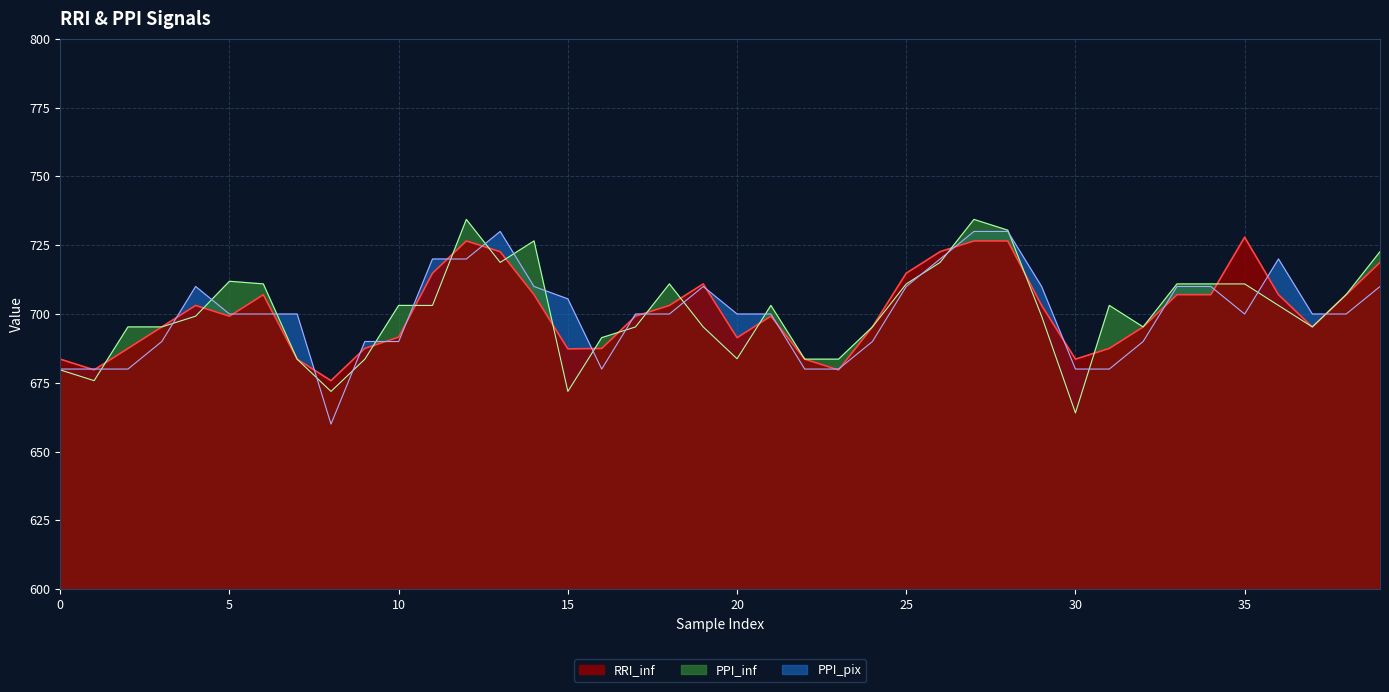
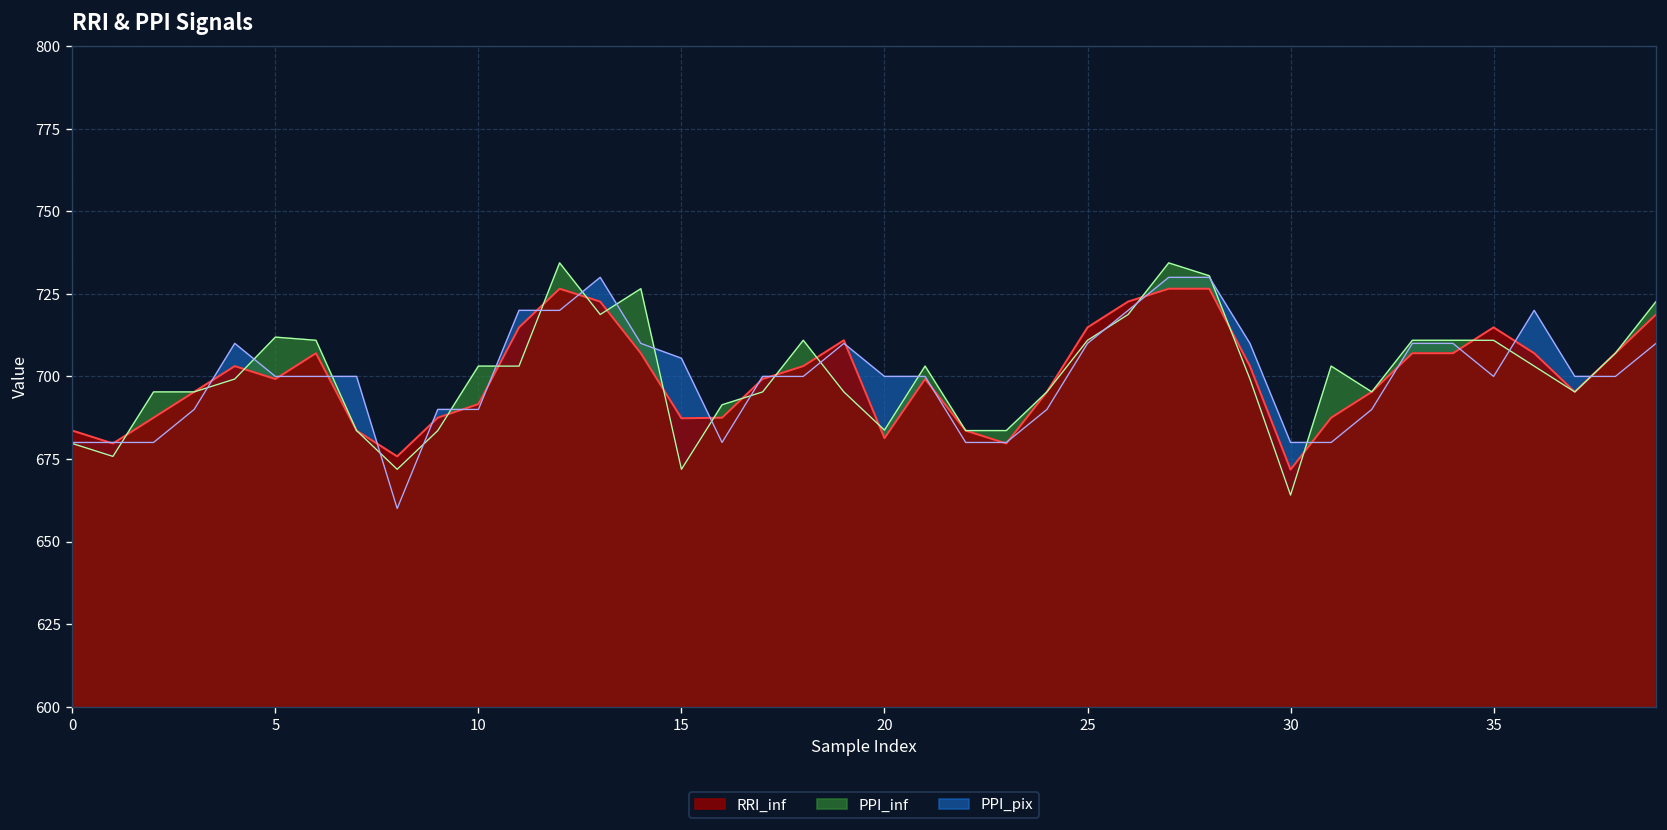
RRI_inf, 20: 691 -> 681
RRI_inf, 30: 684 -> 672
RRI_inf, 35: 728 -> 715
